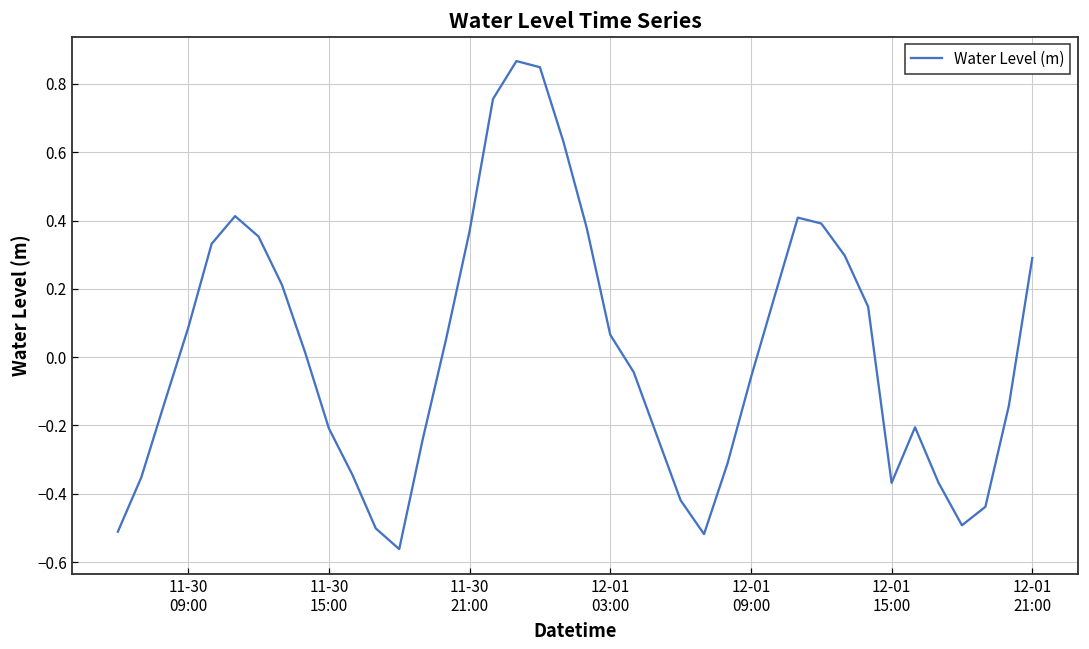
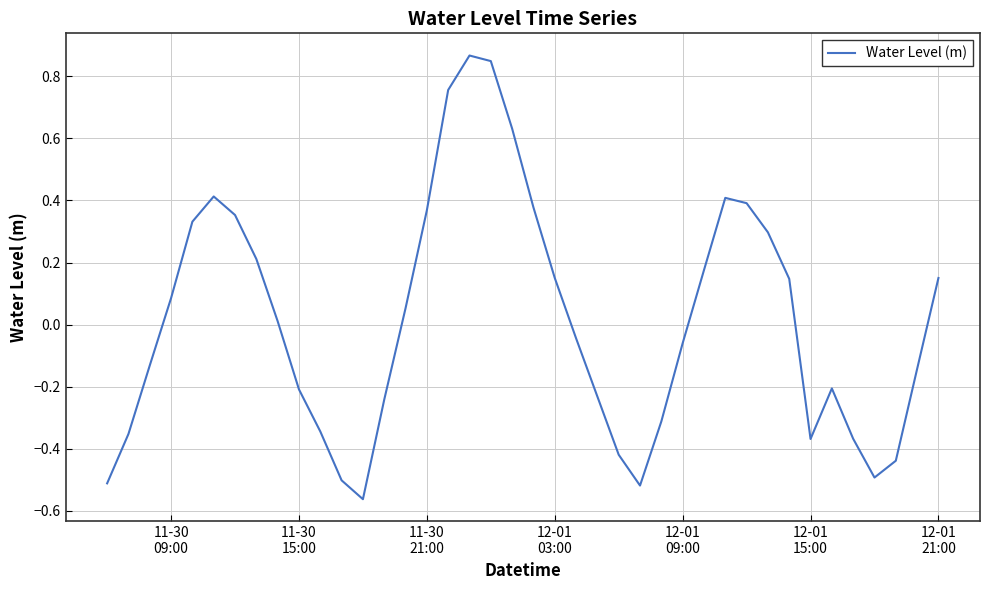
12-01 03:00: 0.07 -> 0.15
12-01 21:00: 0.29 -> 0.15
